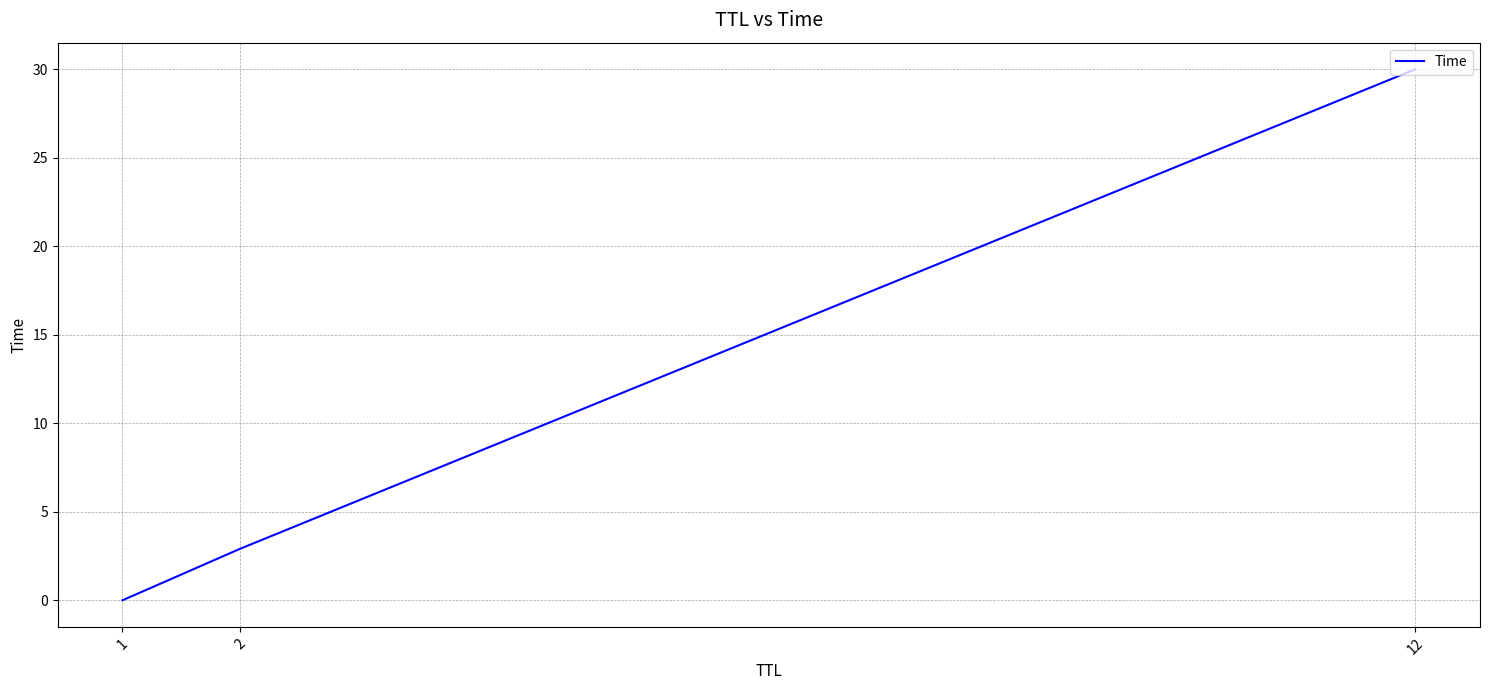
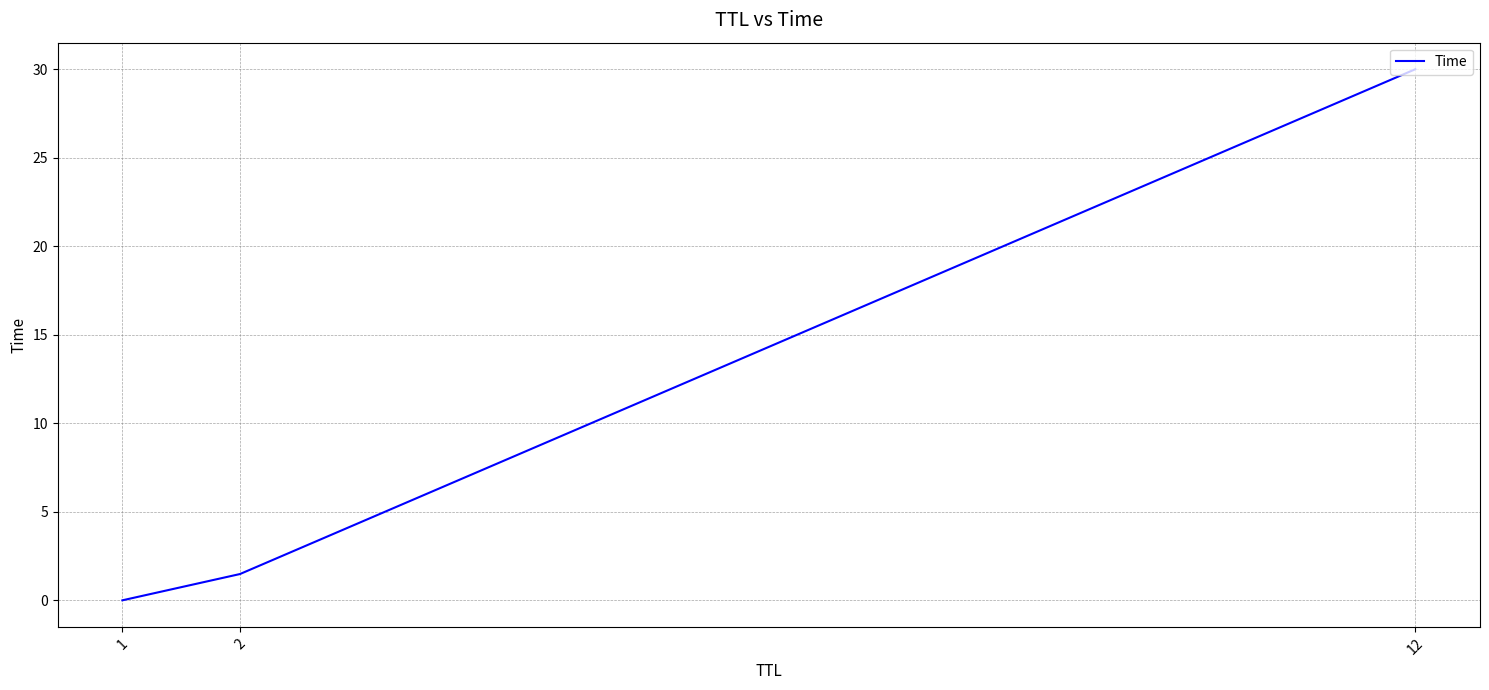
2: 2.9 -> 1.5
